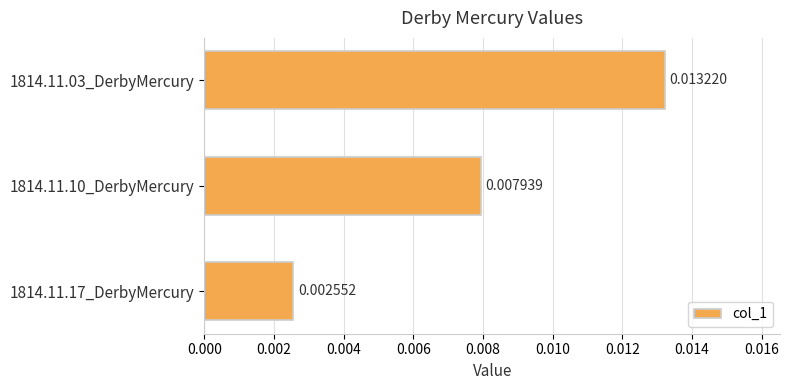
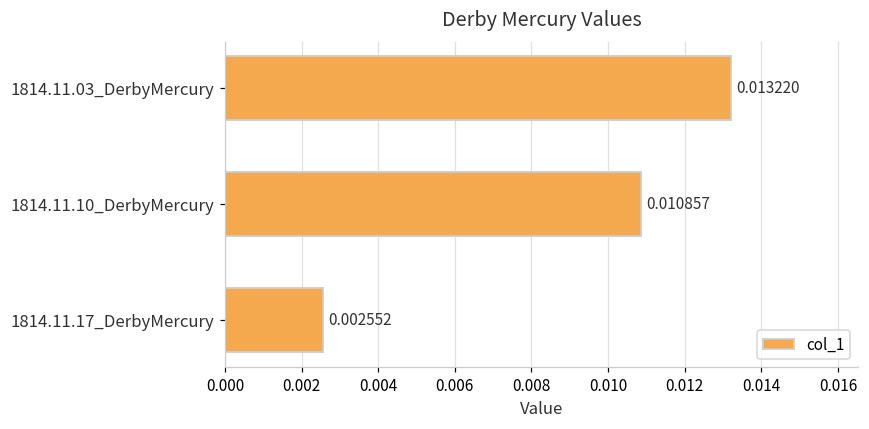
1814.11.10_DerbyMercury: 0.007939 -> 0.010857
